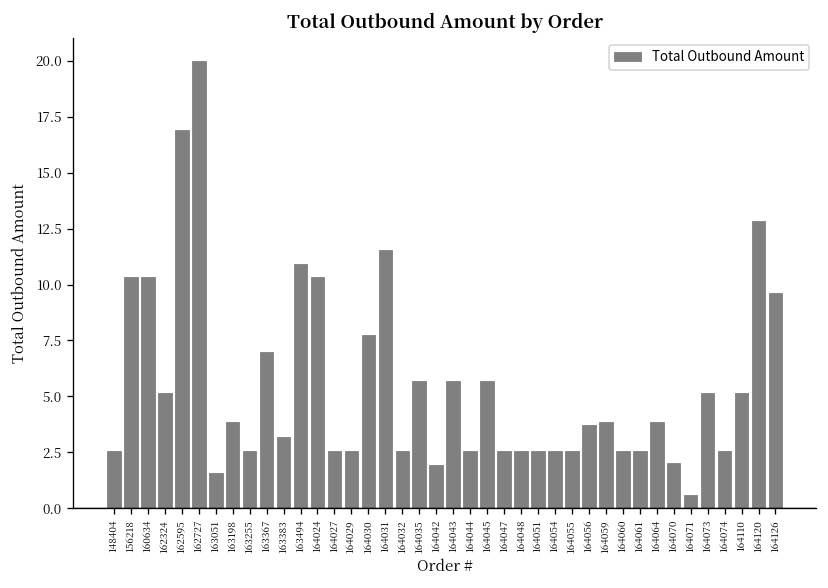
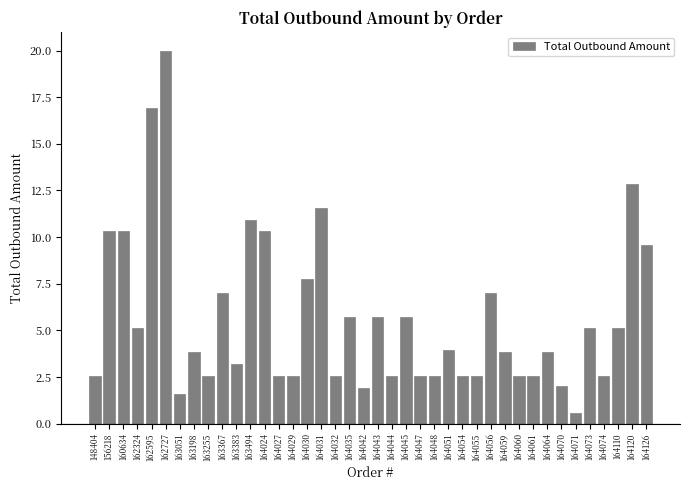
164051: 2.6 -> 3.9
164056: 3.7 -> 7.0
